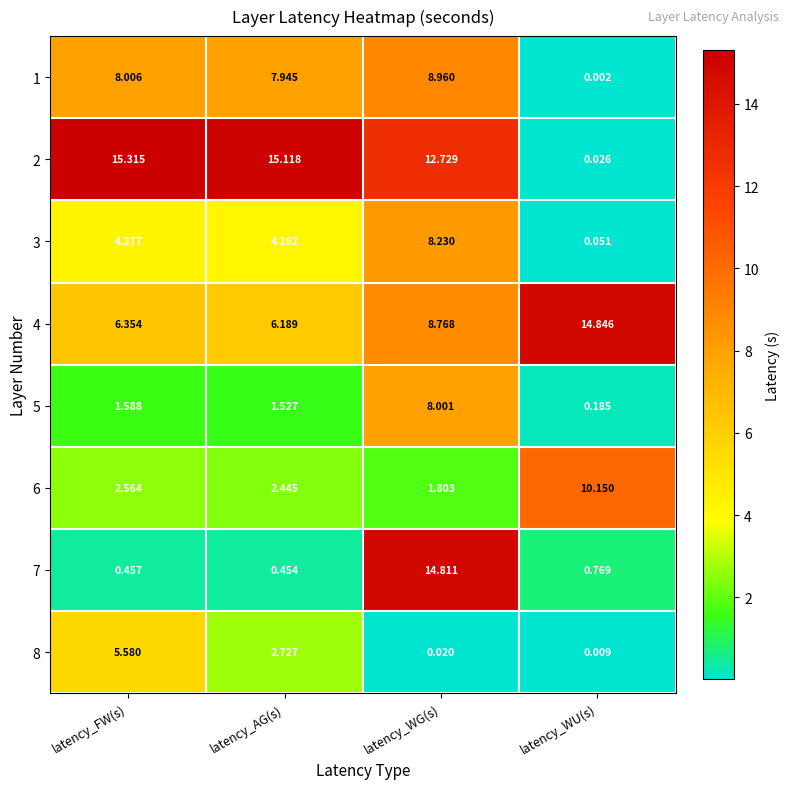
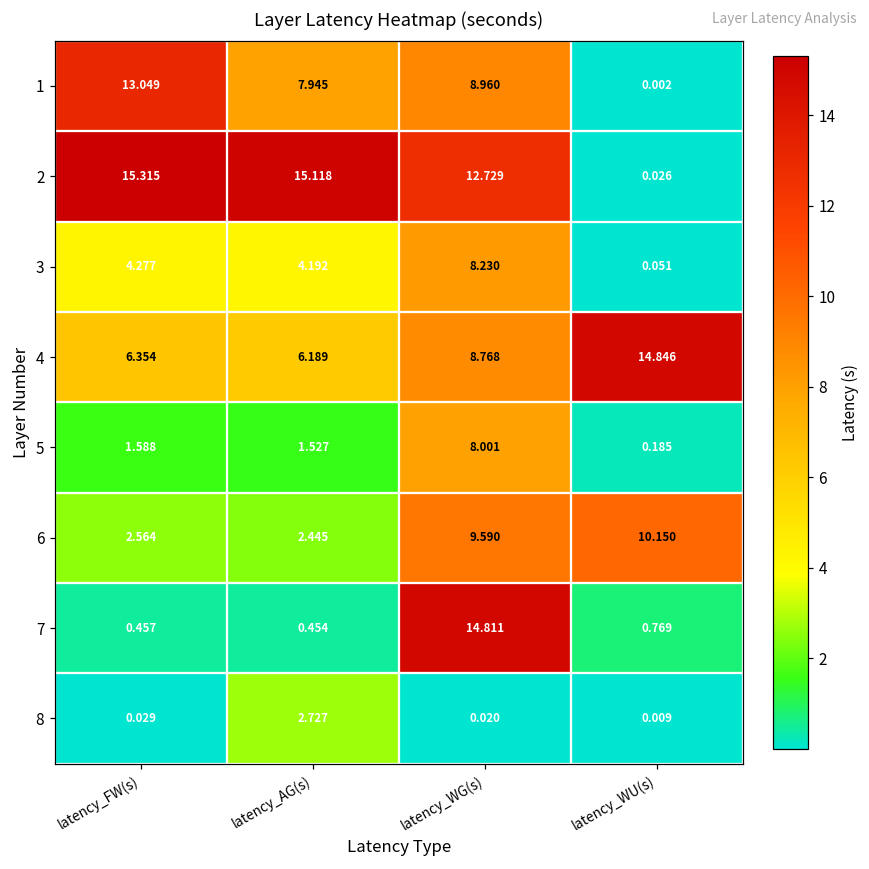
1, latency_FW(s): 8.006 -> 13.049
6, latency_WG(s): 1.803 -> 9.590
8, latency_FW(s): 5.580 -> 0.029
